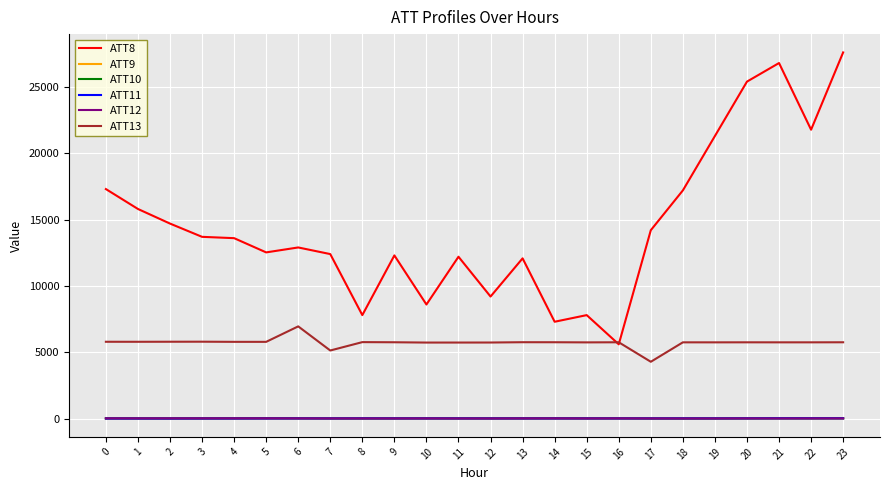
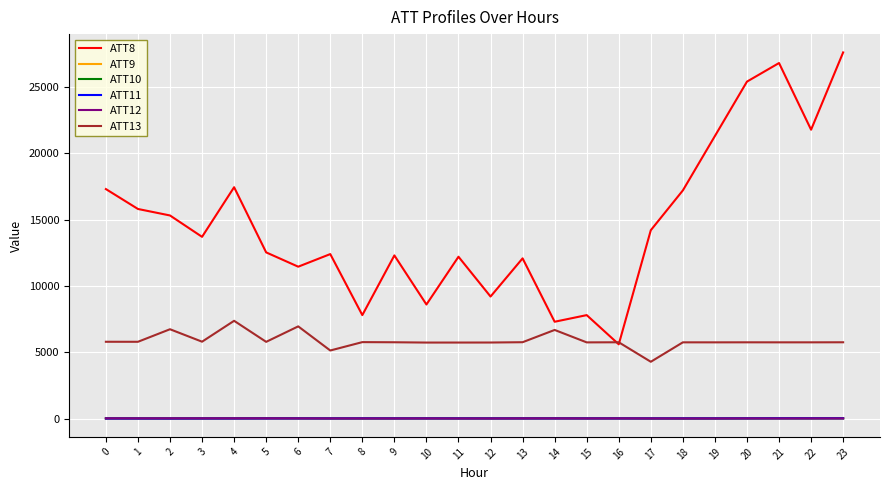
ATT8, 2: 14700 -> 15300
ATT13, 2: 5800 -> 6700
ATT8, 4: 13600 -> 17400
ATT13, 4: 5800 -> 7400
ATT8, 6: 12900 -> 11400
ATT13, 14: 5800 -> 6700
